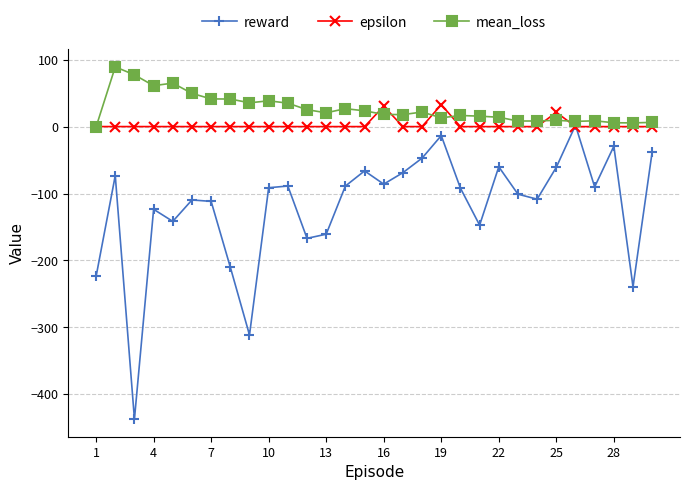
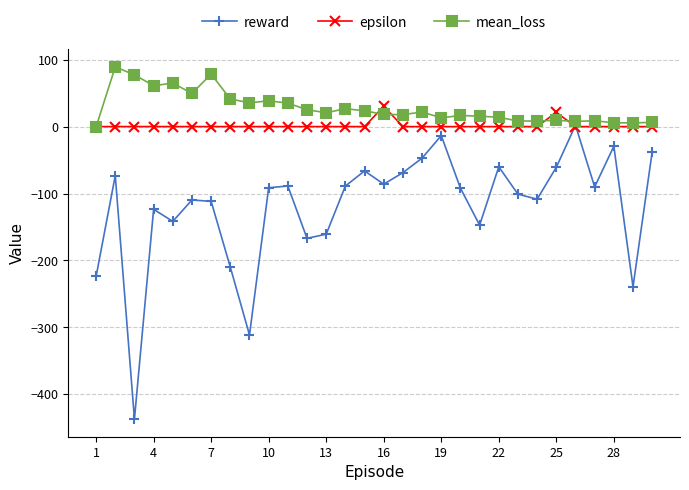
mean_loss, 7: 40 -> 80
epsilon, 19: 30 -> 0
